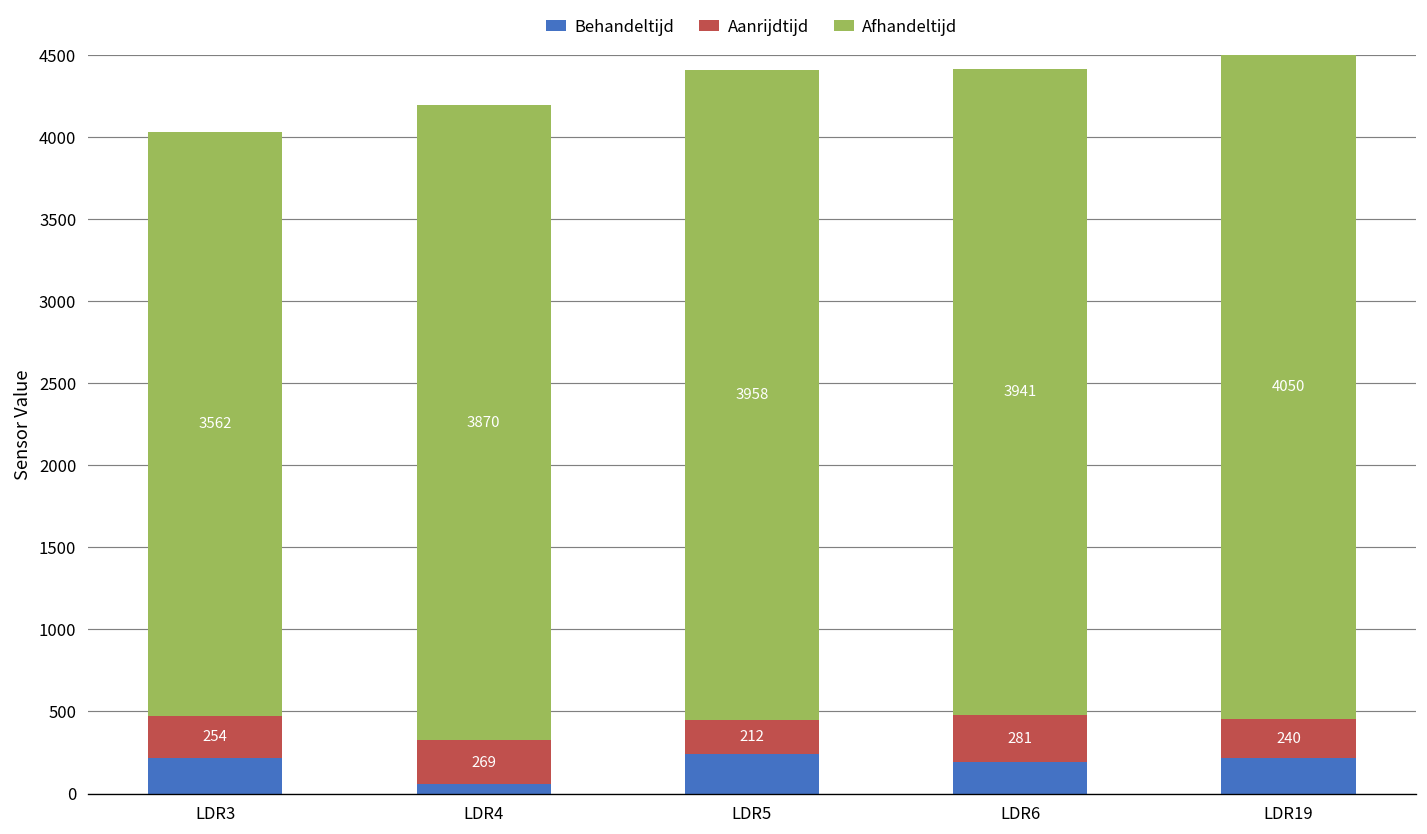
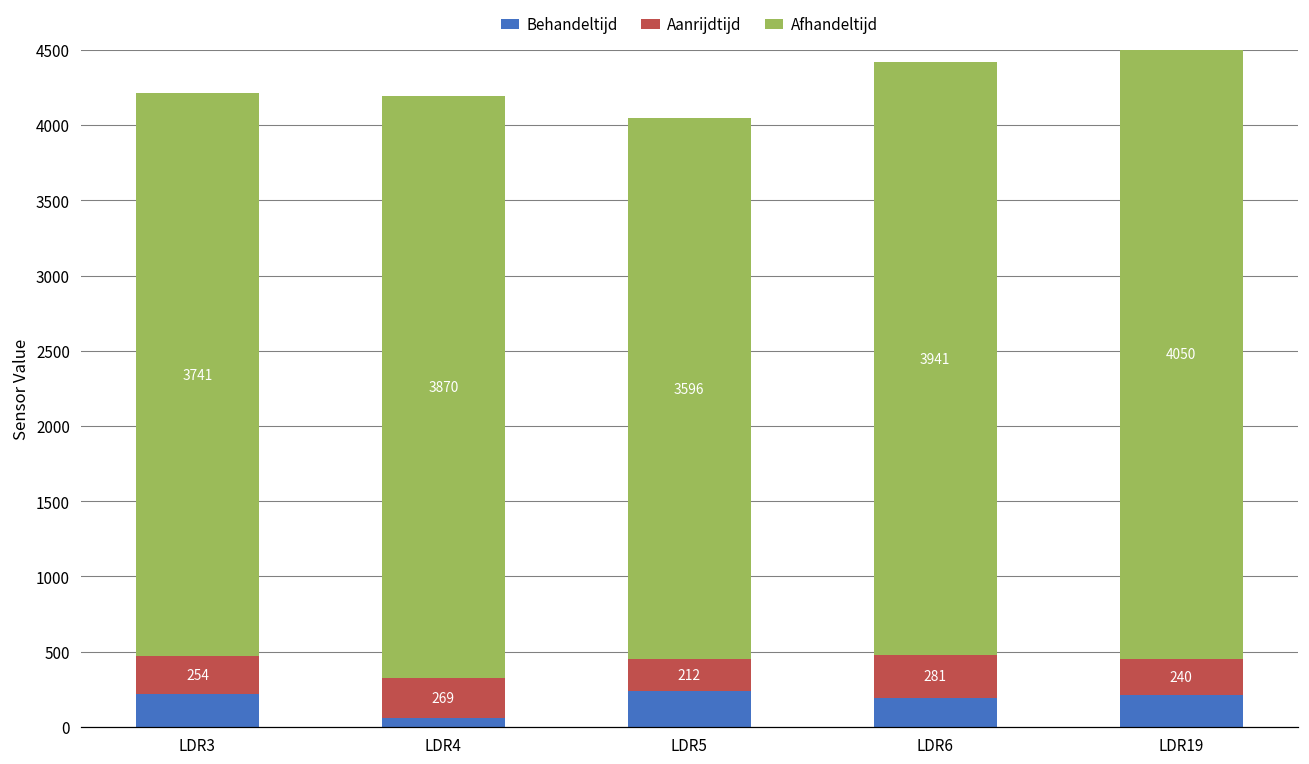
Afhandeltijd, LDR3: 3562 -> 3741
Afhandeltijd, LDR5: 3958 -> 3596
